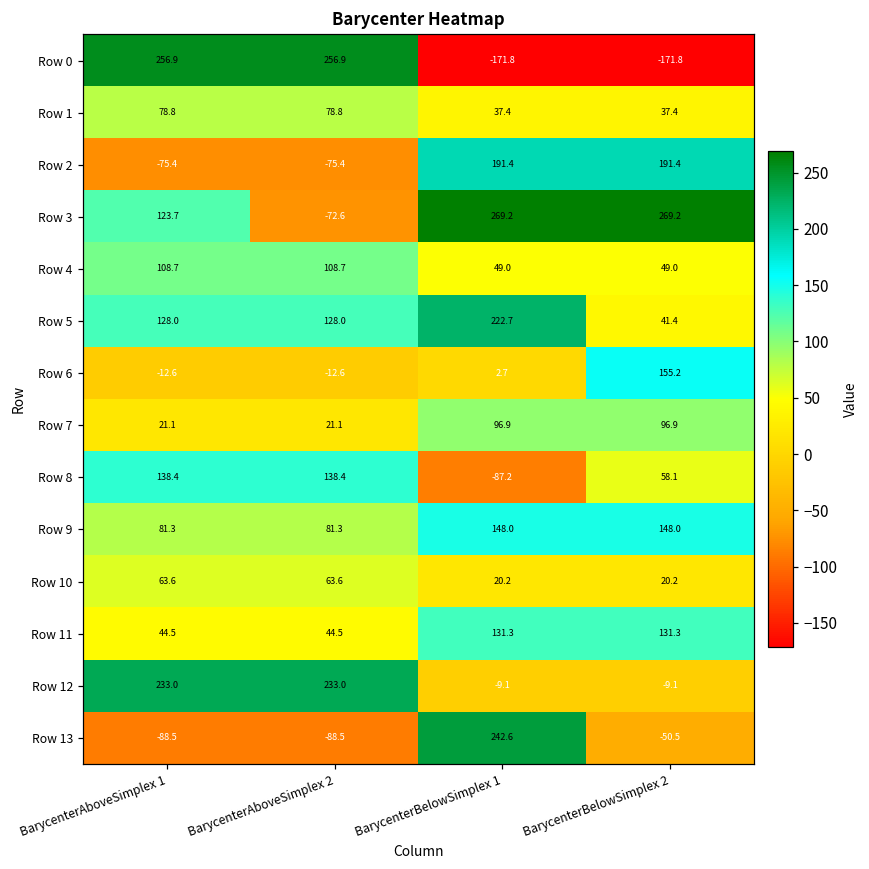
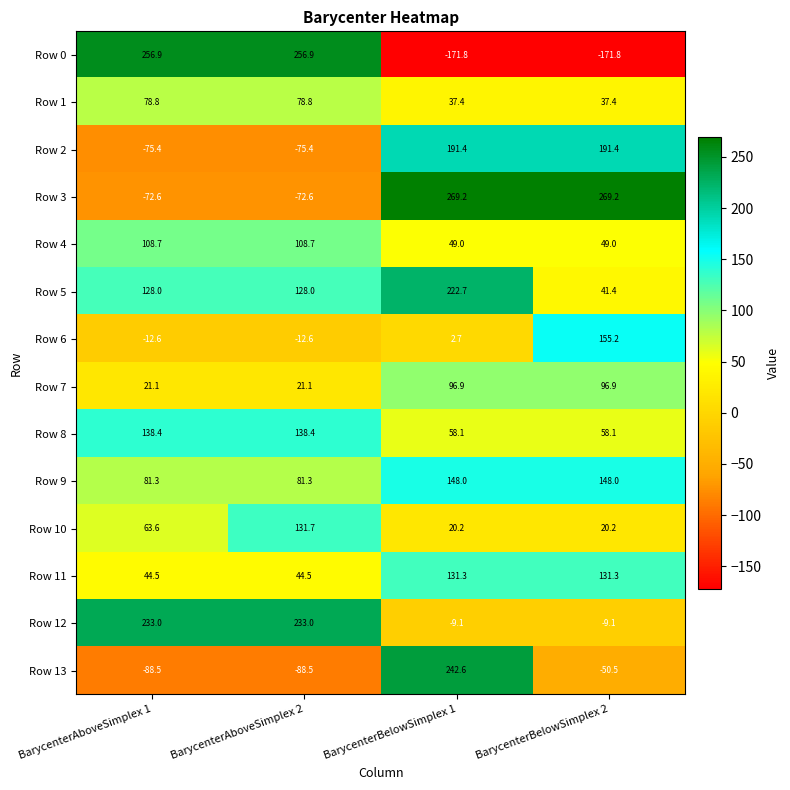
Row 3, BarycenterAboveSimplex 1: 123.7 -> -72.6
Row 8, BarycenterBelowSimplex 1: -87.2 -> 58.1
Row 10, BarycenterAboveSimplex 2: 63.6 -> 131.7
